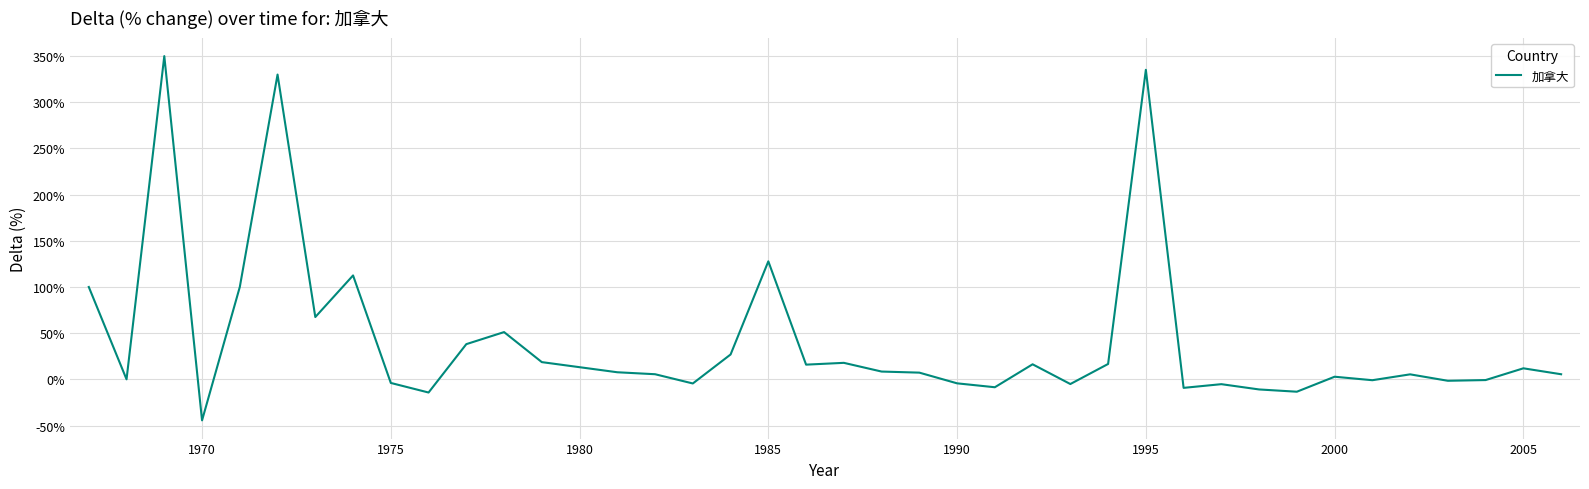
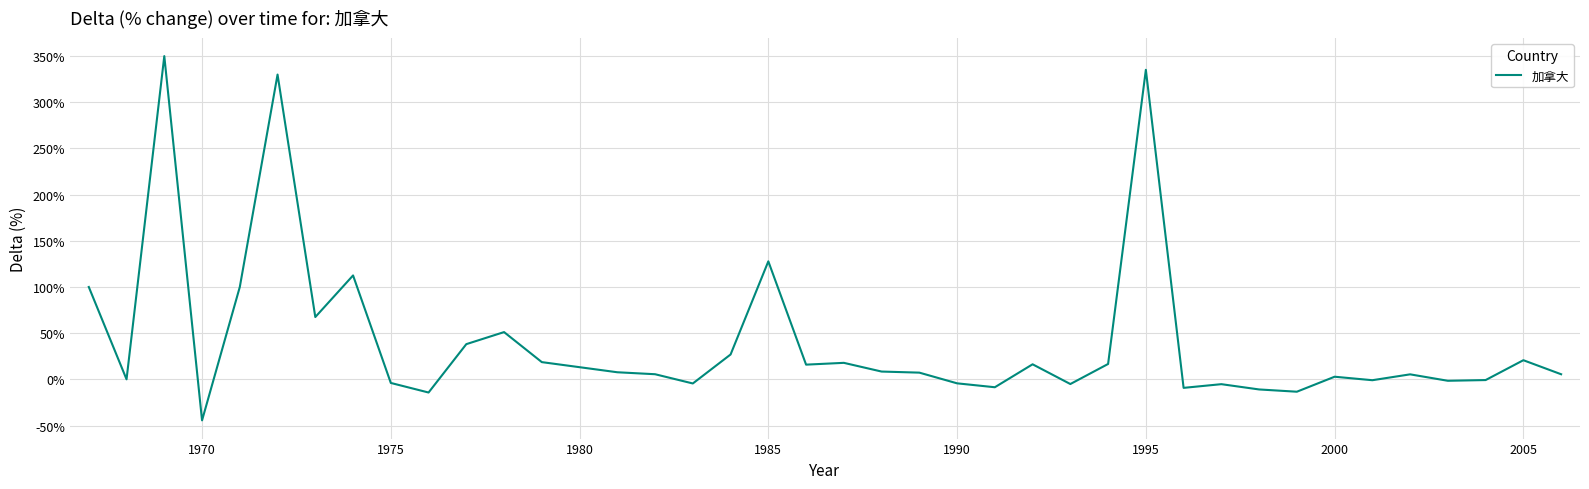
2005: 10% -> 20%
